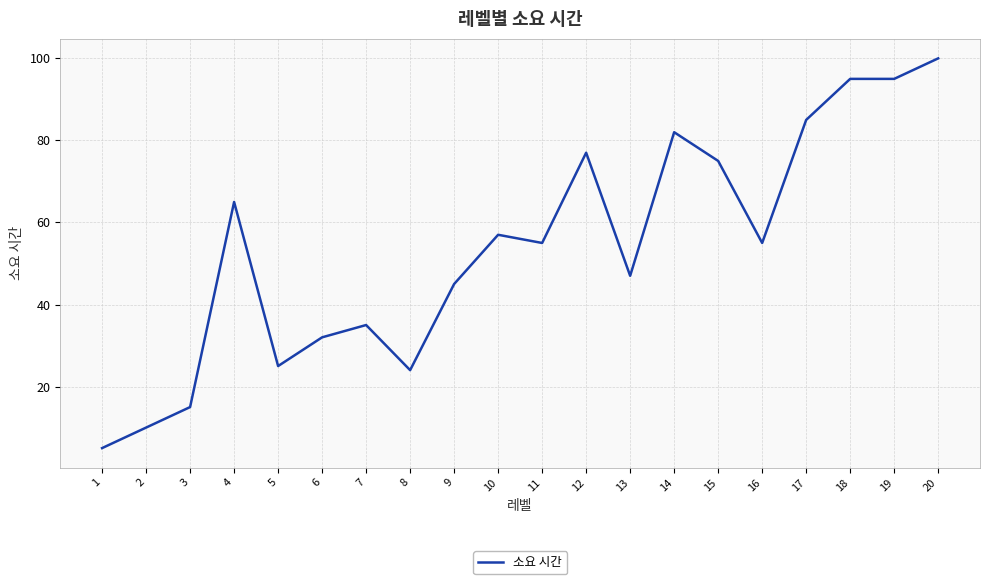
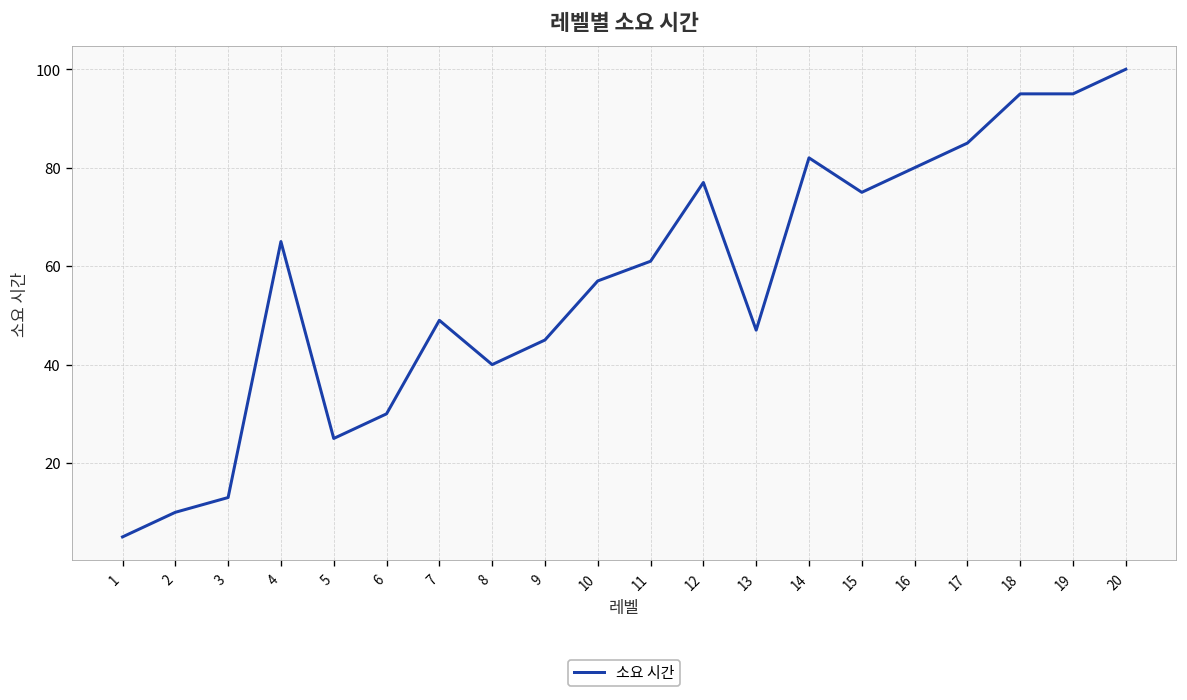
3: 15 -> 13
6: 32 -> 30
7: 35 -> 49
8: 24 -> 40
11: 55 -> 61
16: 55 -> 80
